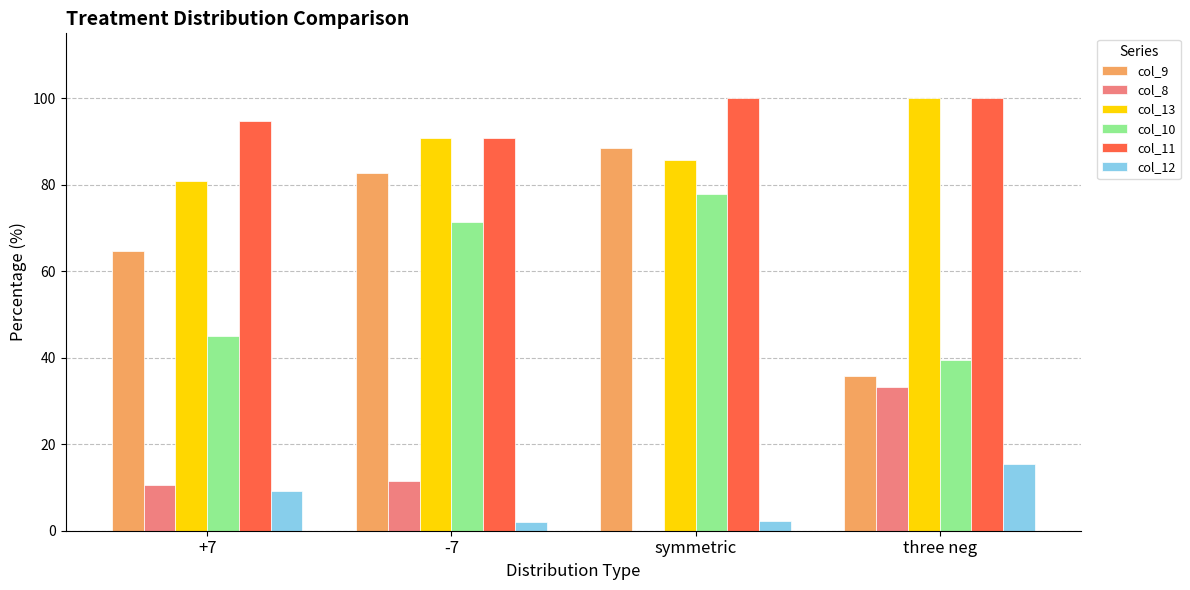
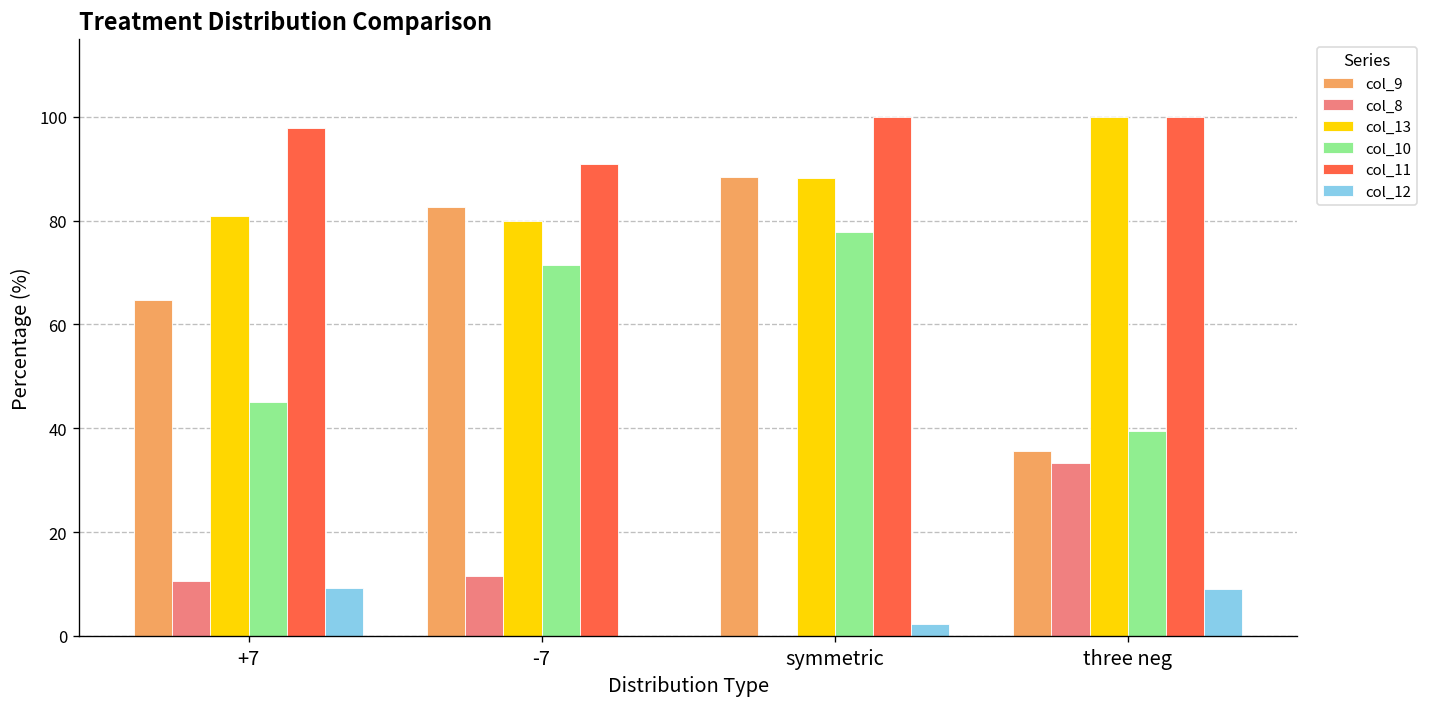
col_11, +7: 95 -> 98
col_13, -7: 91 -> 80
col_12, -7: 2 -> 0
col_13, symmetric: 86 -> 88
col_12, three neg: 15 -> 9
